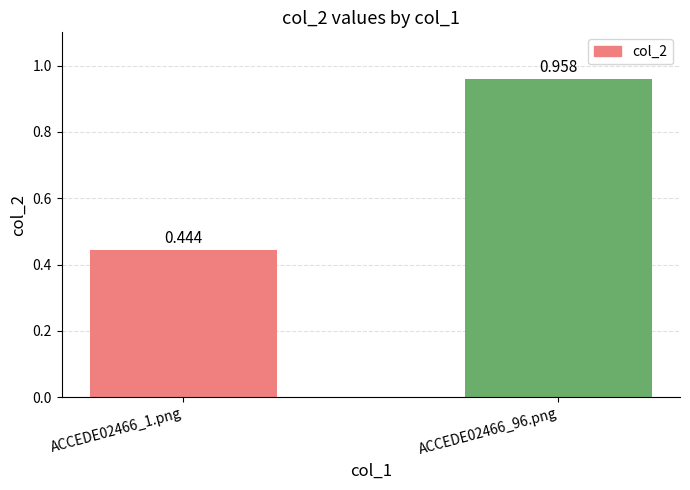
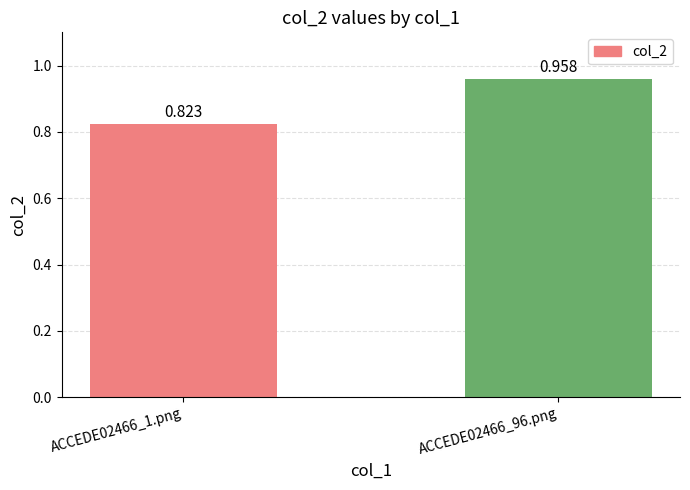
ACCEDE02466_1.png: 0.444 -> 0.823
